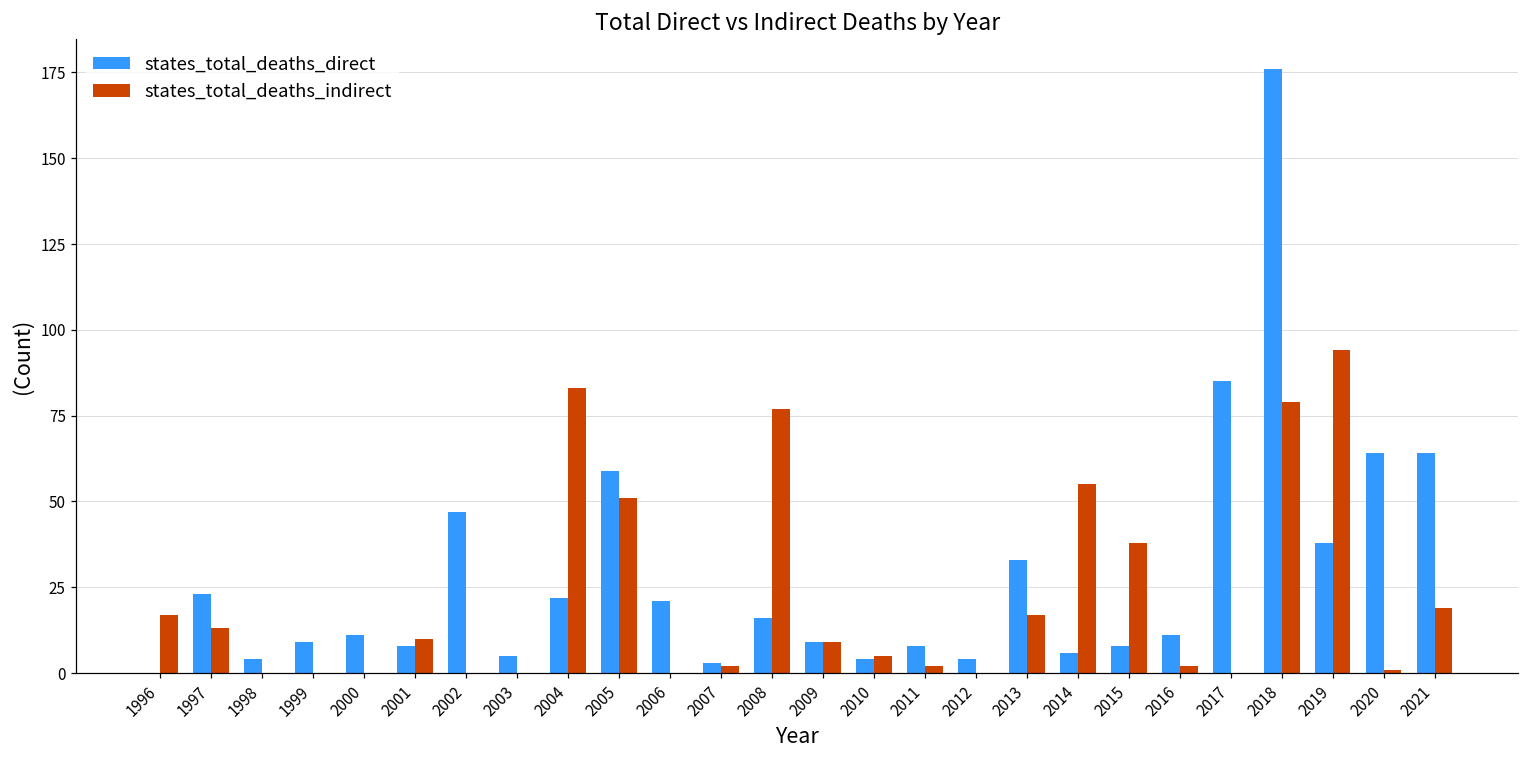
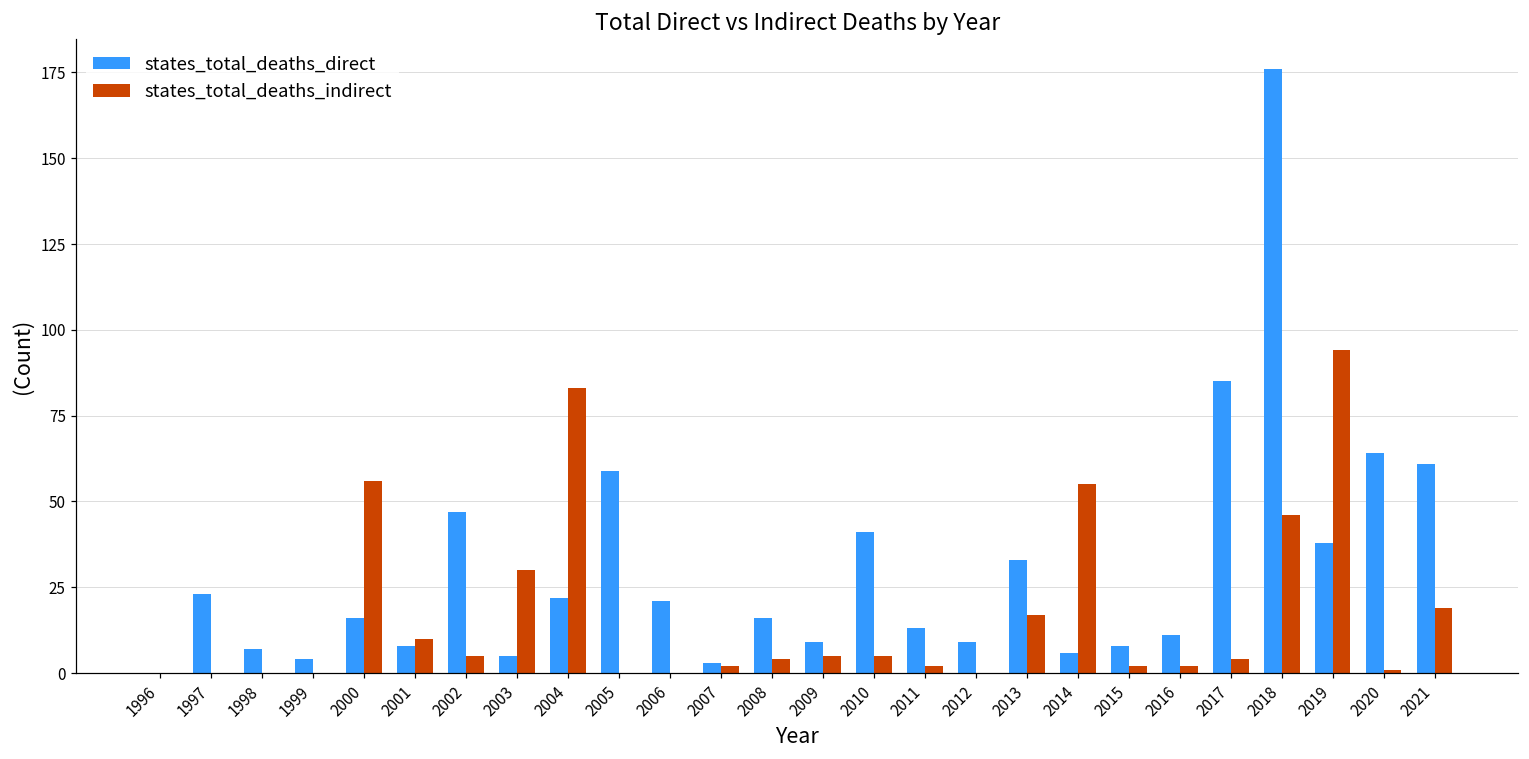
states_total_deaths_indirect, 1996: 17 -> 0
states_total_deaths_indirect, 1997: 13 -> 0
states_total_deaths_direct, 1998: 4 -> 7
states_total_deaths_direct, 1999: 9 -> 4
states_total_deaths_direct, 2000: 11 -> 16
states_total_deaths_indirect, 2000: 0 -> 56
states_total_deaths_indirect, 2002: 0 -> 5
states_total_deaths_indirect, 2003: 0 -> 30
states_total_deaths_indirect, 2005: 51 -> 0
states_total_deaths_indirect, 2008: 77 -> 4
states_total_deaths_indirect, 2009: 9 -> 5
states_total_deaths_direct, 2010: 4 -> 41
states_total_deaths_direct, 2011: 8 -> 13
states_total_deaths_direct, 2012: 4 -> 9
states_total_deaths_indirect, 2015: 38 -> 2
states_total_deaths_indirect, 2017: 0 -> 4
states_total_deaths_indirect, 2018: 79 -> 46
states_total_deaths_direct, 2021: 64 -> 61
